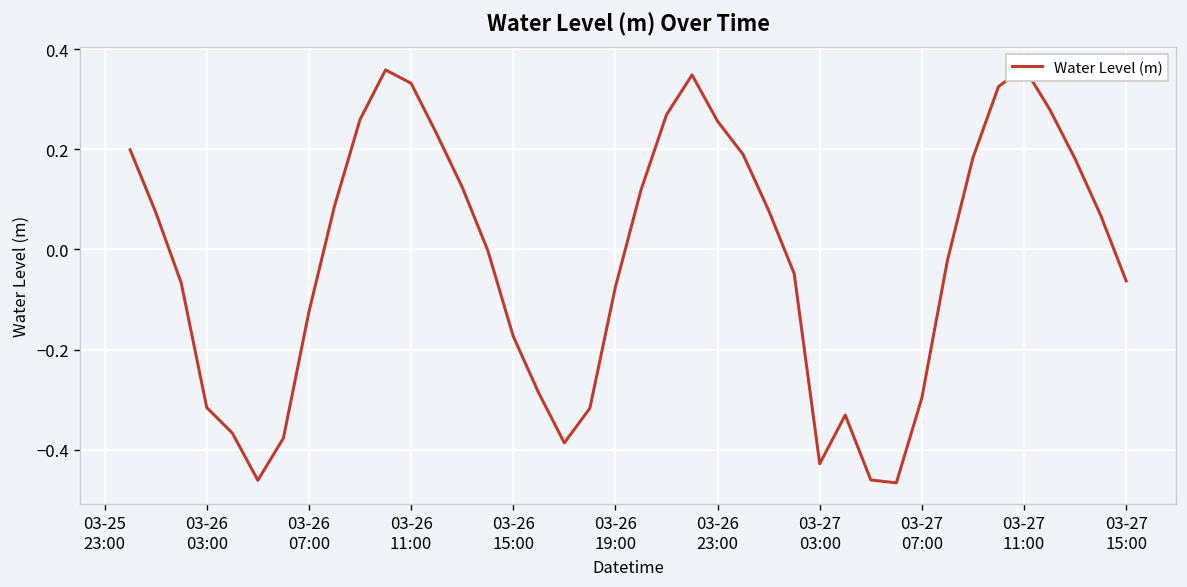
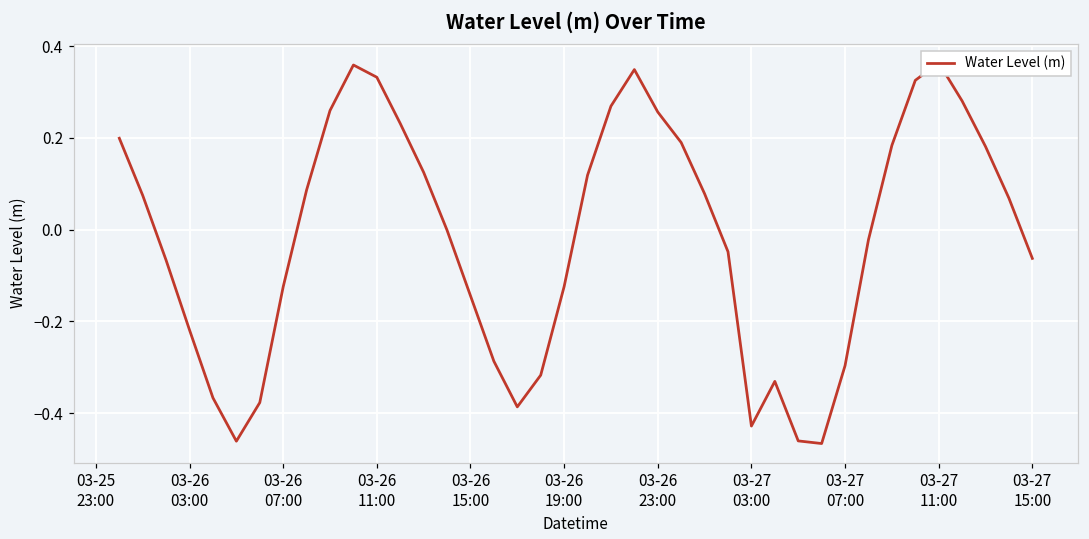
03-26 03:00: -0.32 -> -0.22
03-26 15:00: -0.17 -> -0.14
03-26 19:00: -0.07 -> -0.12
